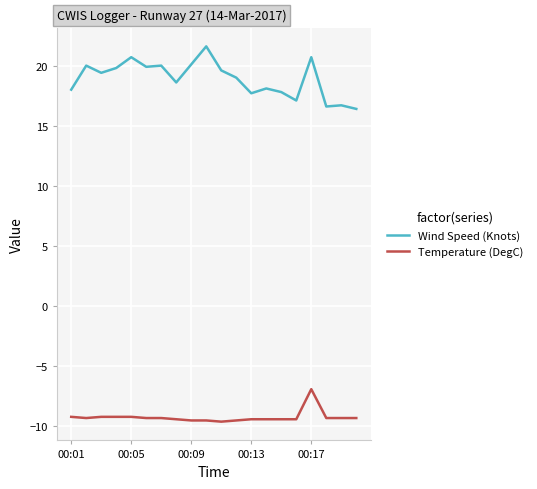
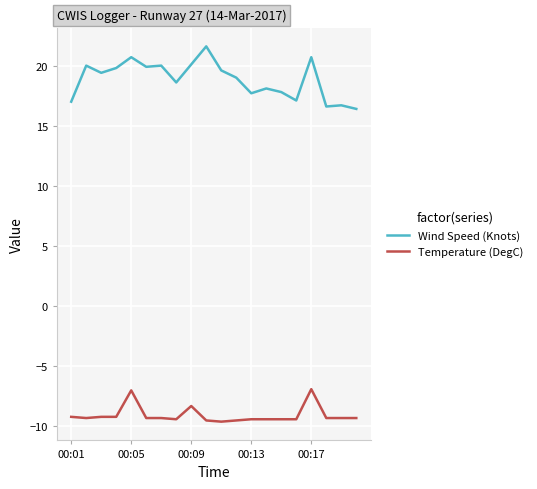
Wind Speed (Knots), 00:01: 18 -> 17
Temperature (DegC), 00:05: -9.2 -> -7.0
Temperature (DegC), 00:09: -9.5 -> -8.3
